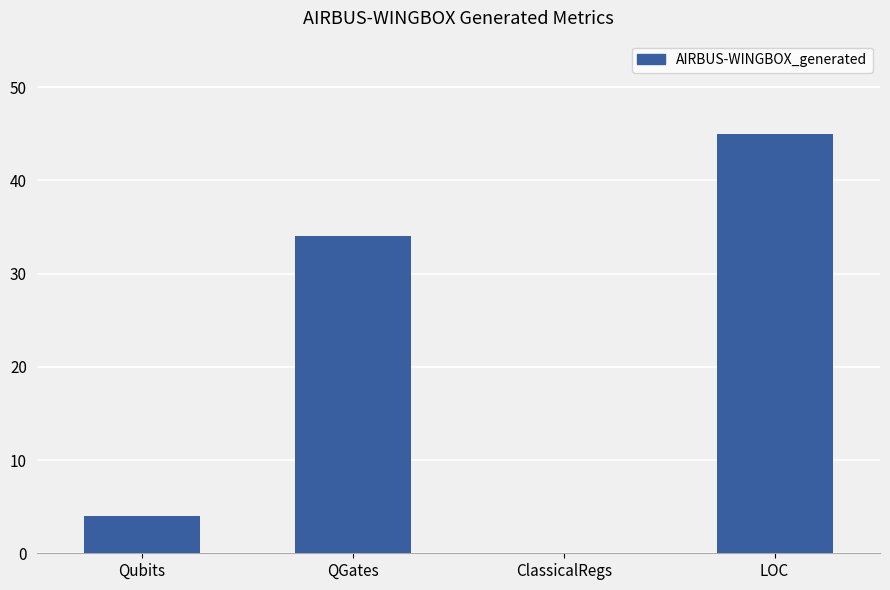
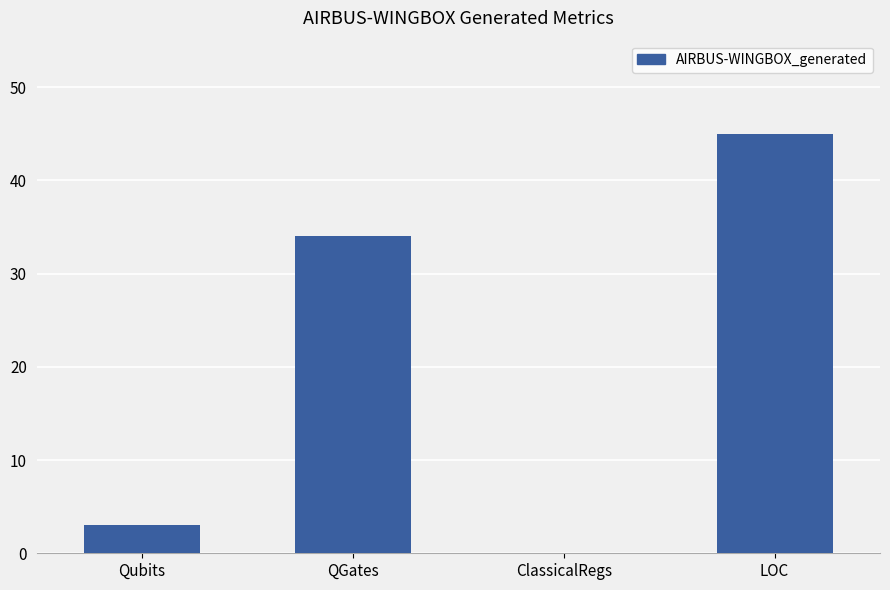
Qubits: 4 -> 3
